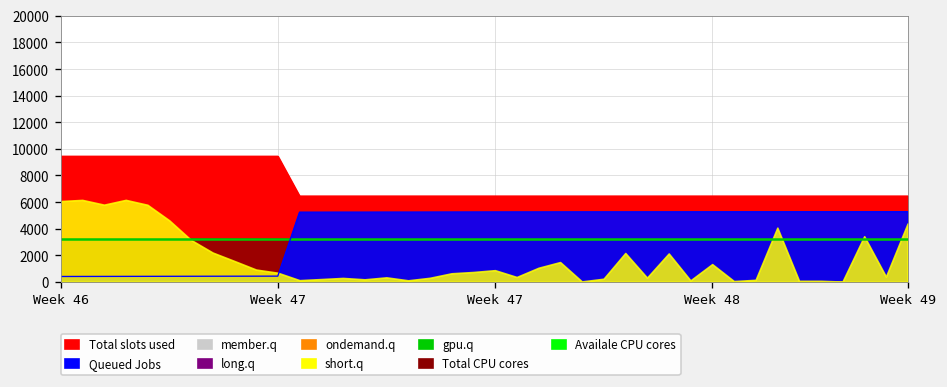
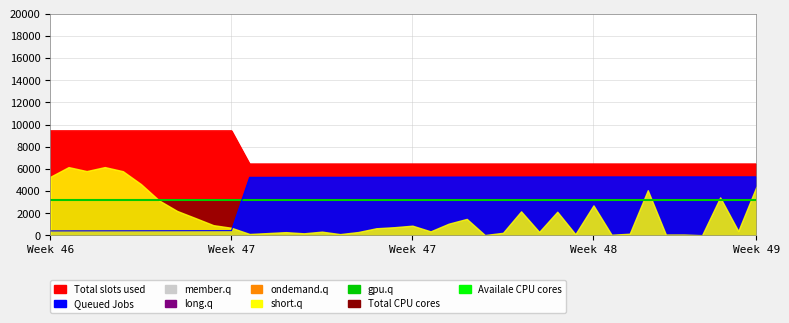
short.q, Week 46: 6100 -> 5300
short.q, Week 48: 1300 -> 2700
